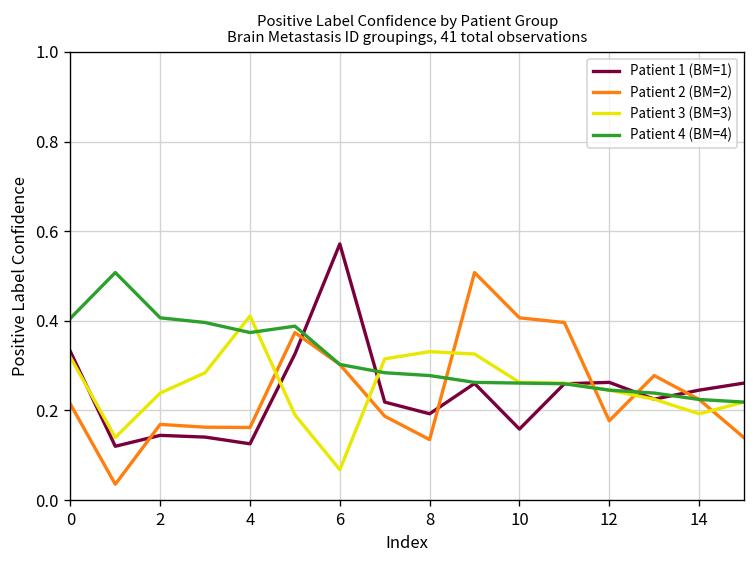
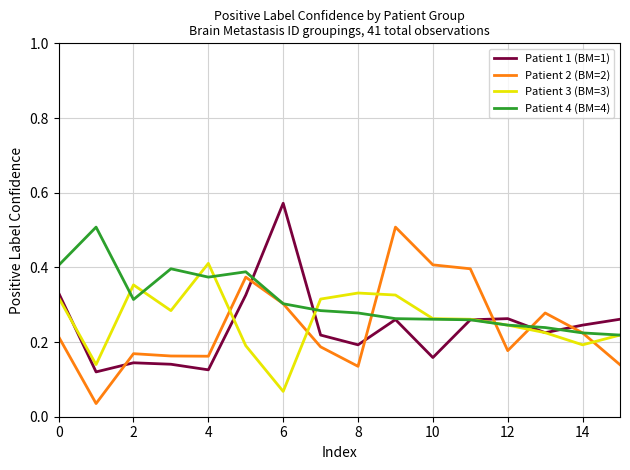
Patient 3 (BM=3), 2: 0.24 -> 0.35
Patient 4 (BM=4), 2: 0.41 -> 0.31
